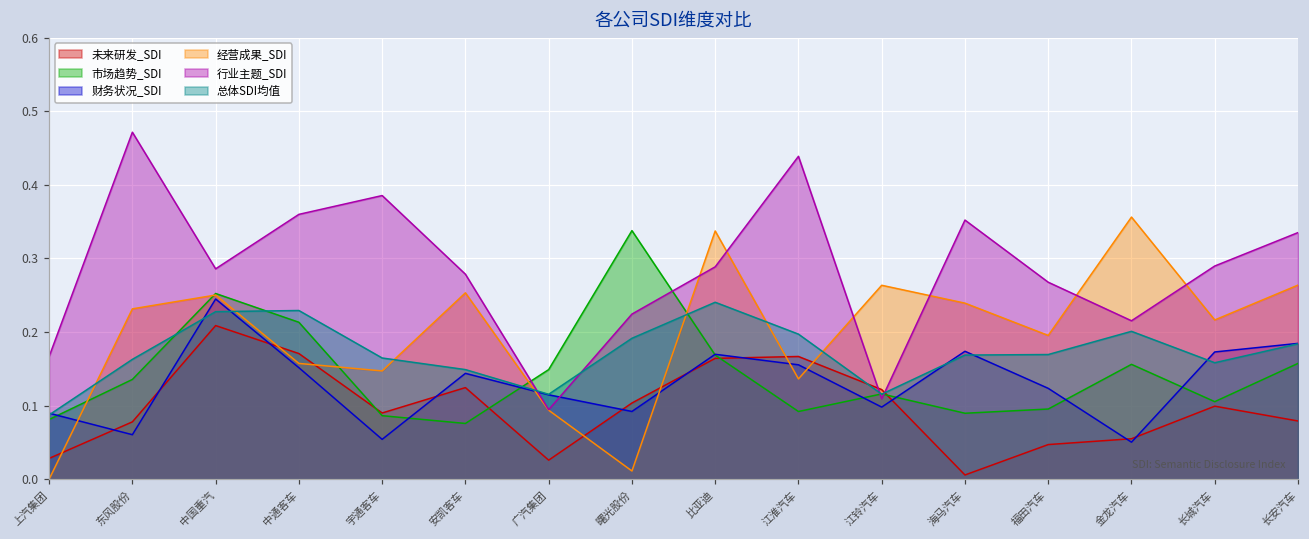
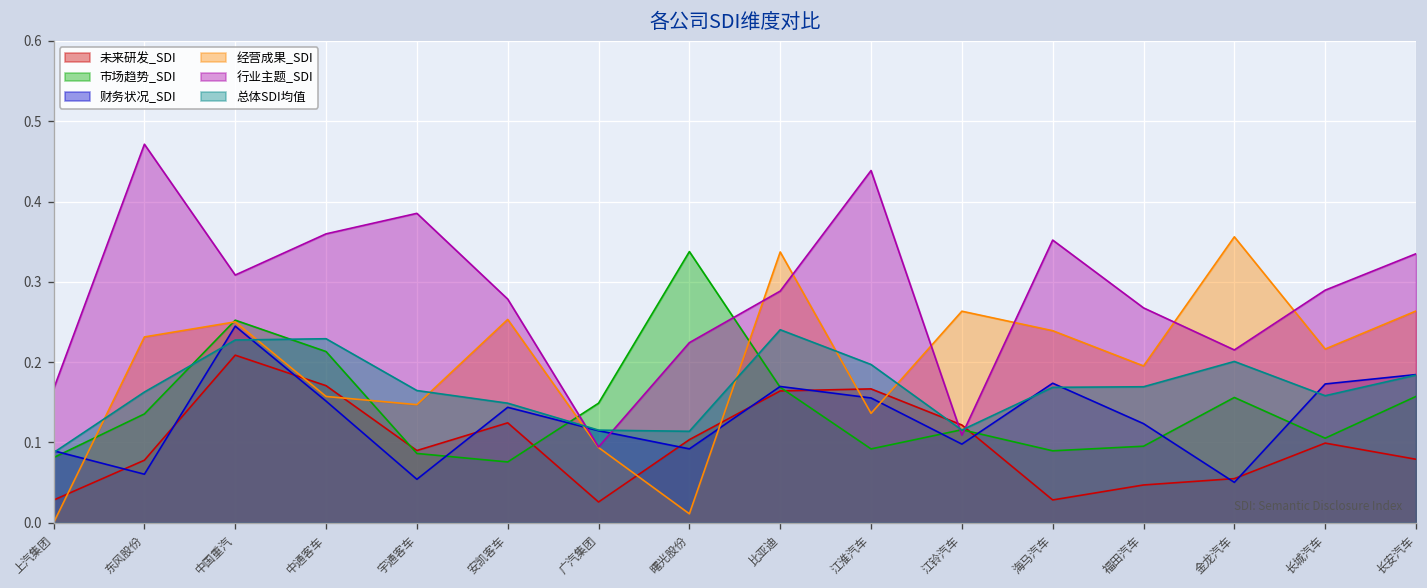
行业主题_SDI, 中国重汽: 0.29 -> 0.31
总体SDI均值, 曙光股份: 0.19 -> 0.11
未来研发_SDI, 海马汽车: 0.01 -> 0.03
